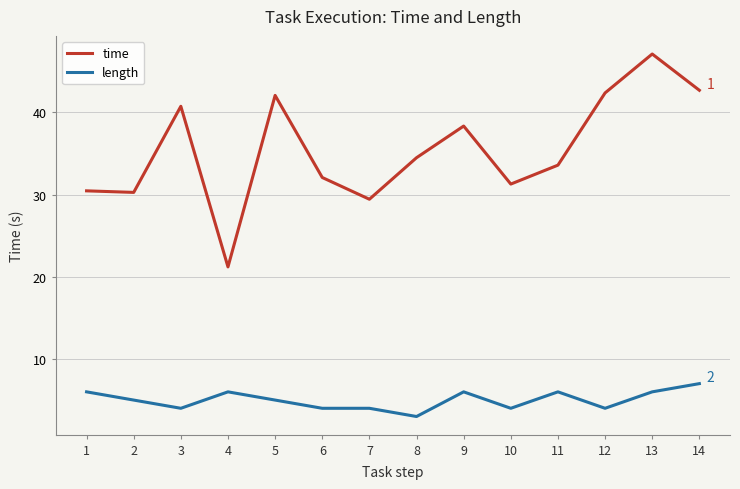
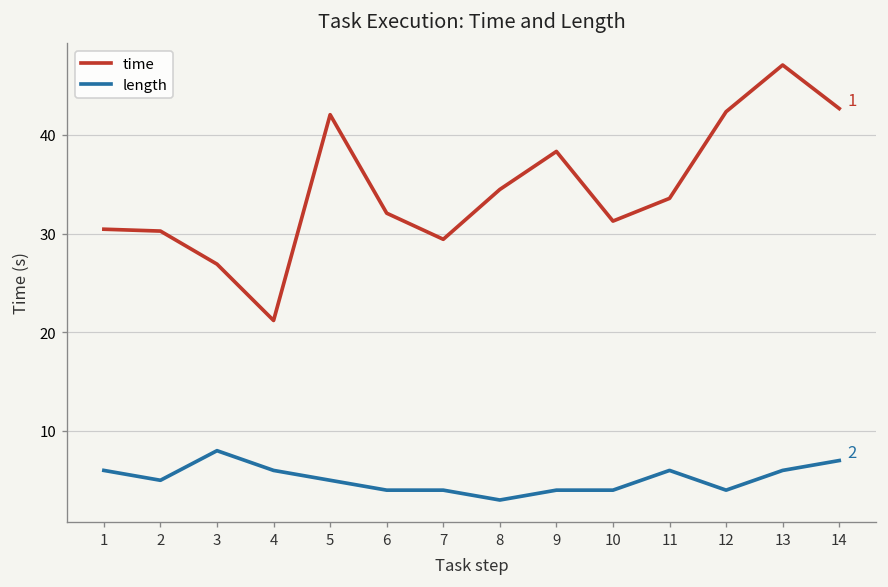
time, 3: 41 -> 27
length, 3: 4 -> 8
length, 9: 6 -> 4
